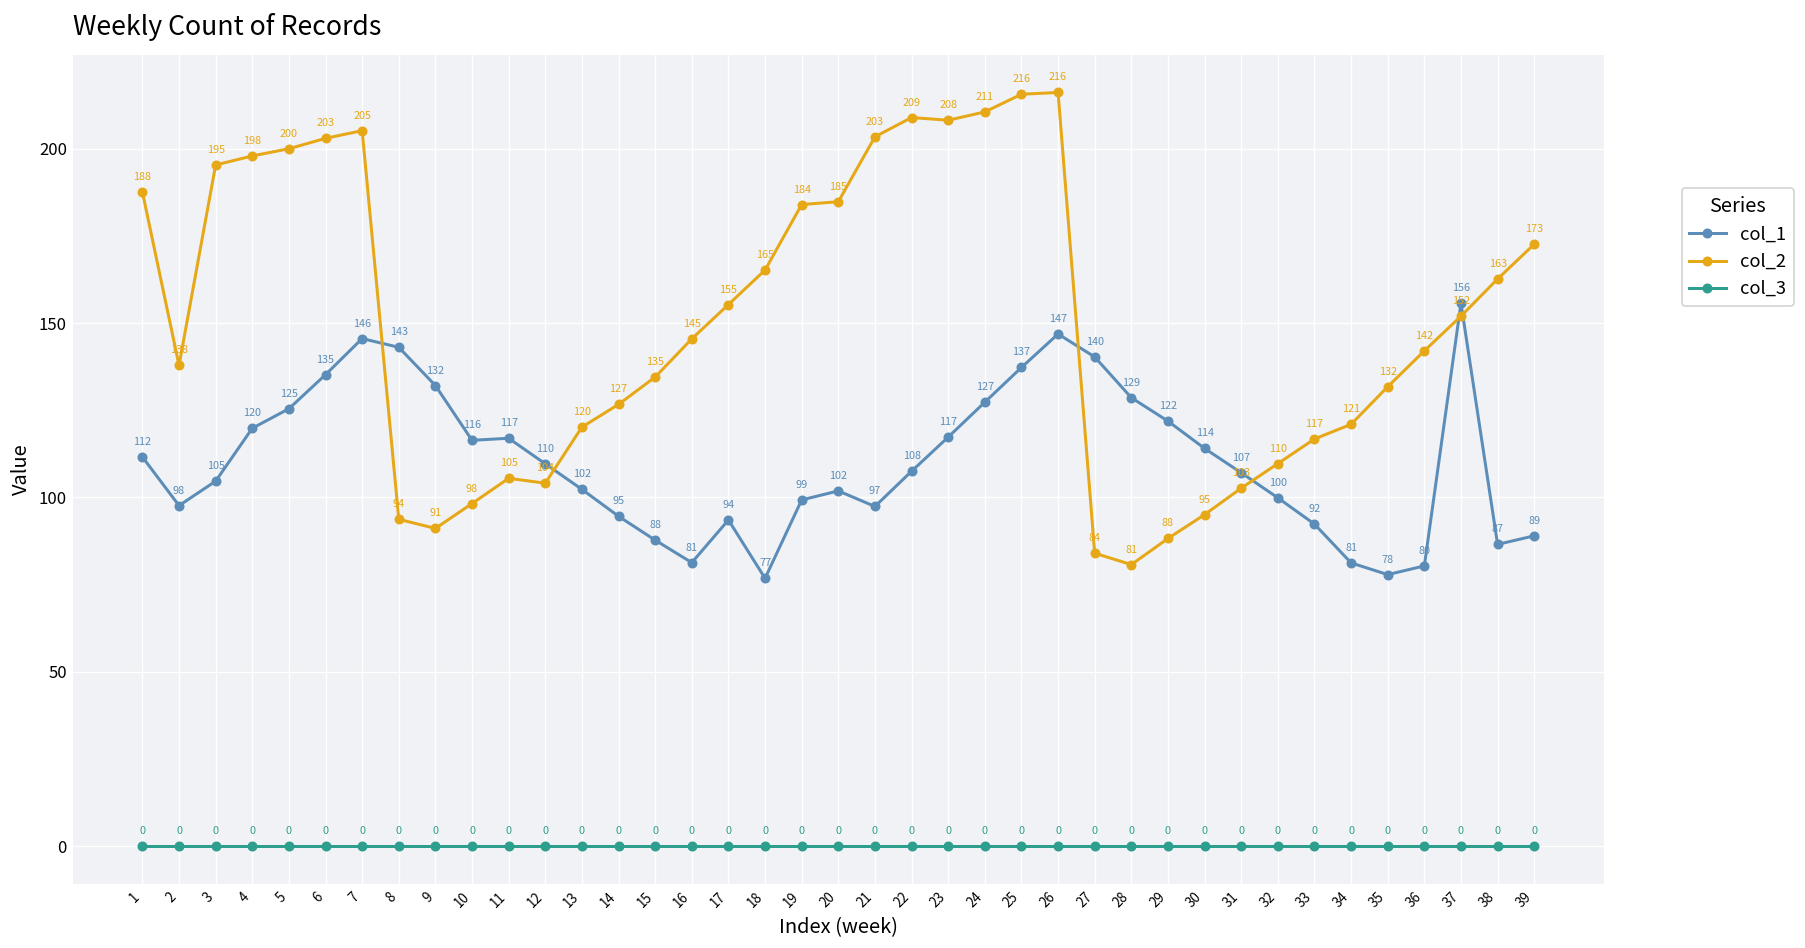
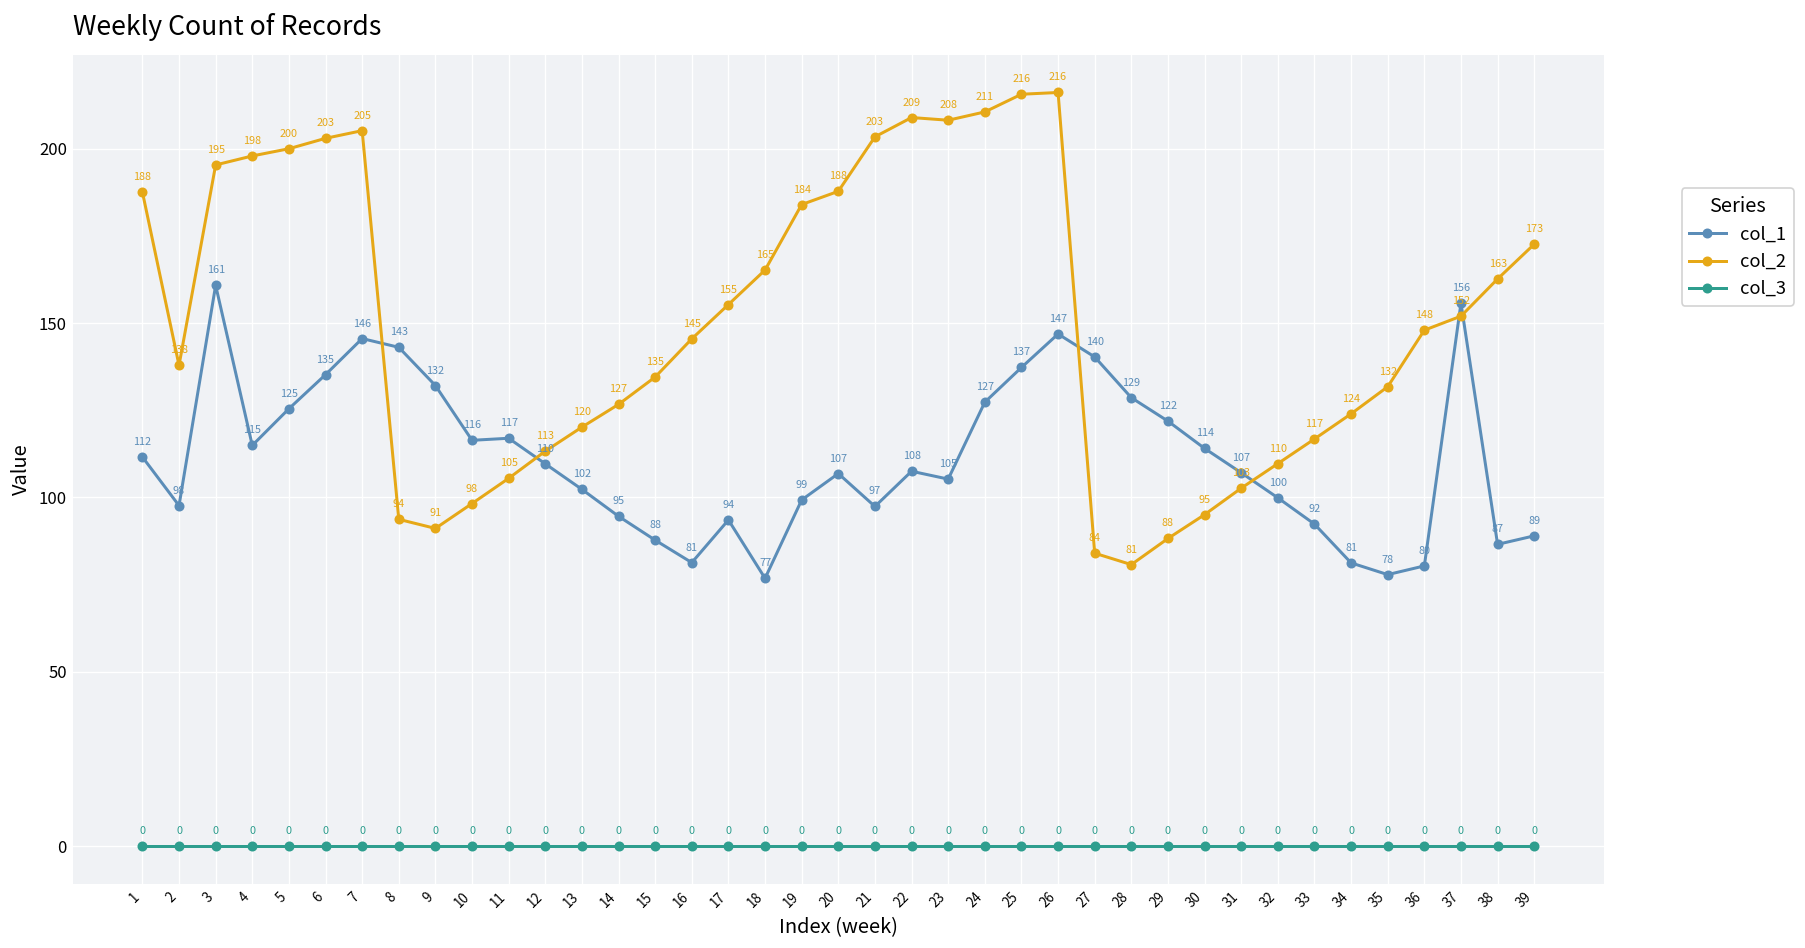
col_1, 3: 105 -> 161
col_1, 4: 120 -> 115
col_2, 12: 104 -> 113
col_1, 20: 102 -> 107
col_2, 20: 185 -> 188
col_1, 23: 117 -> 105
col_2, 34: 121 -> 124
col_2, 36: 142 -> 148
